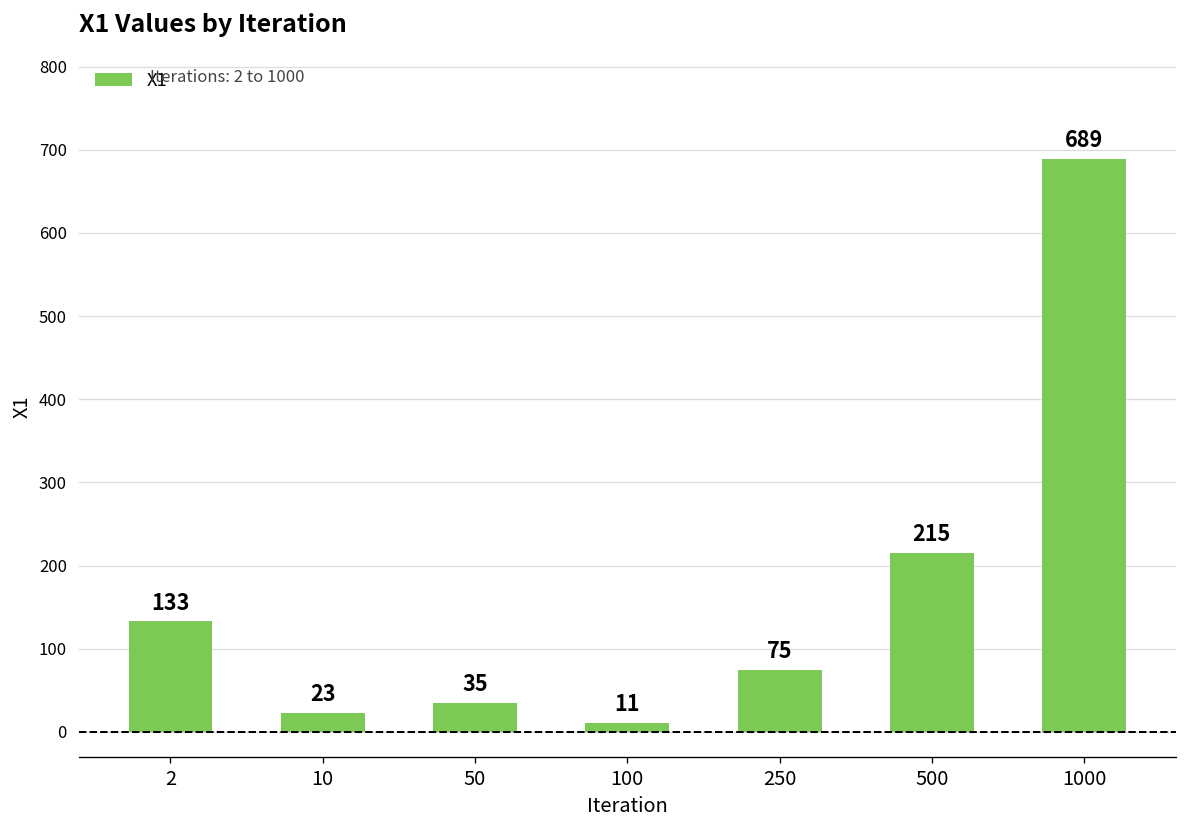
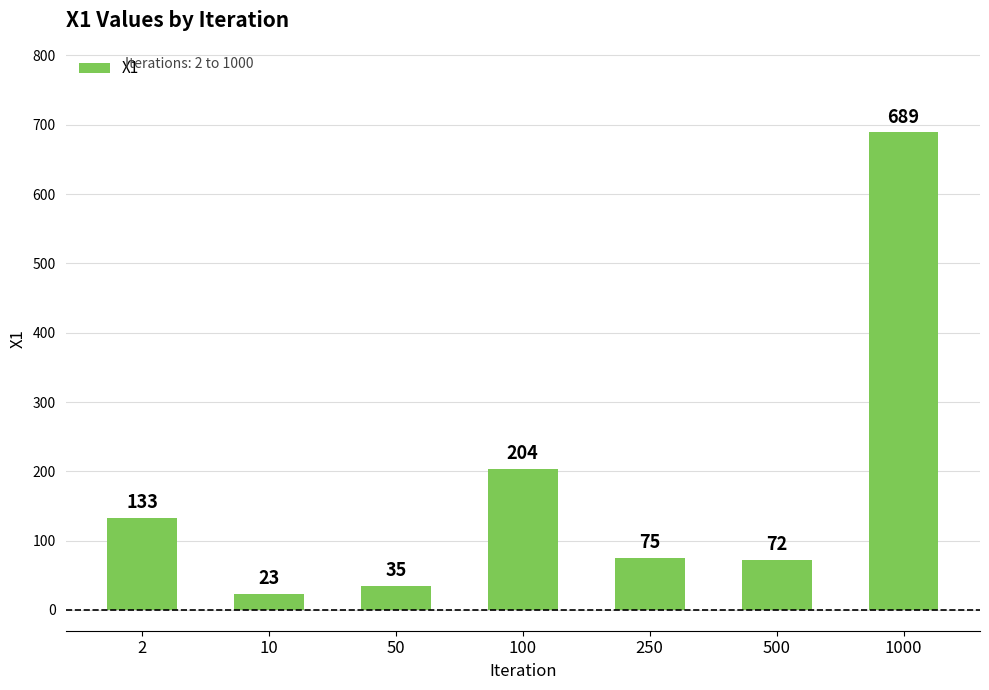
100: 11 -> 204
500: 215 -> 72
